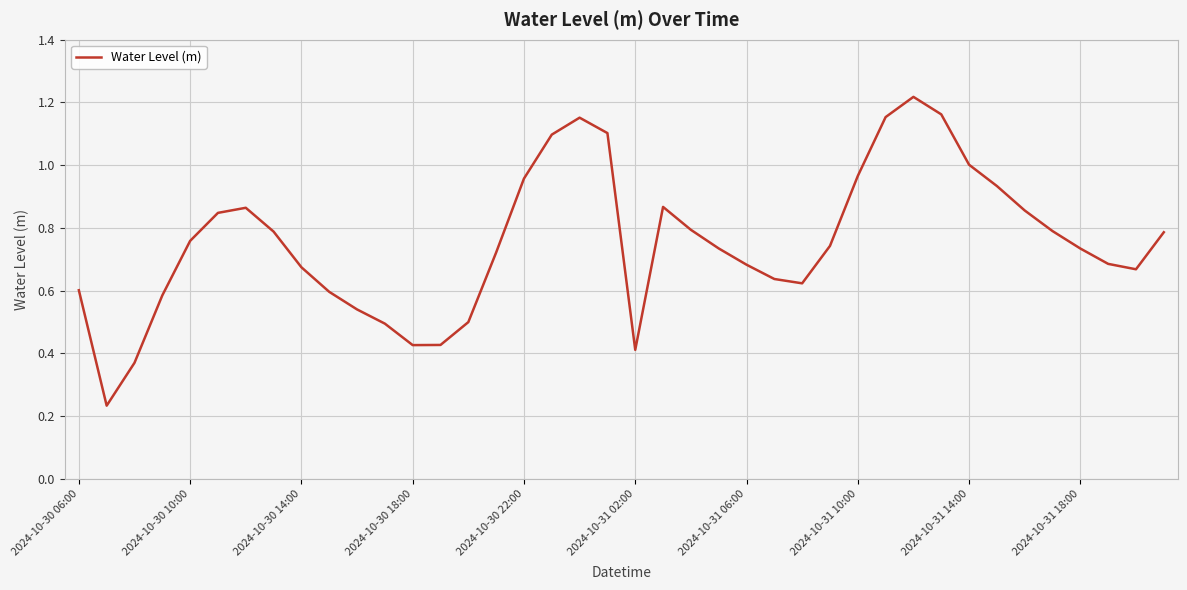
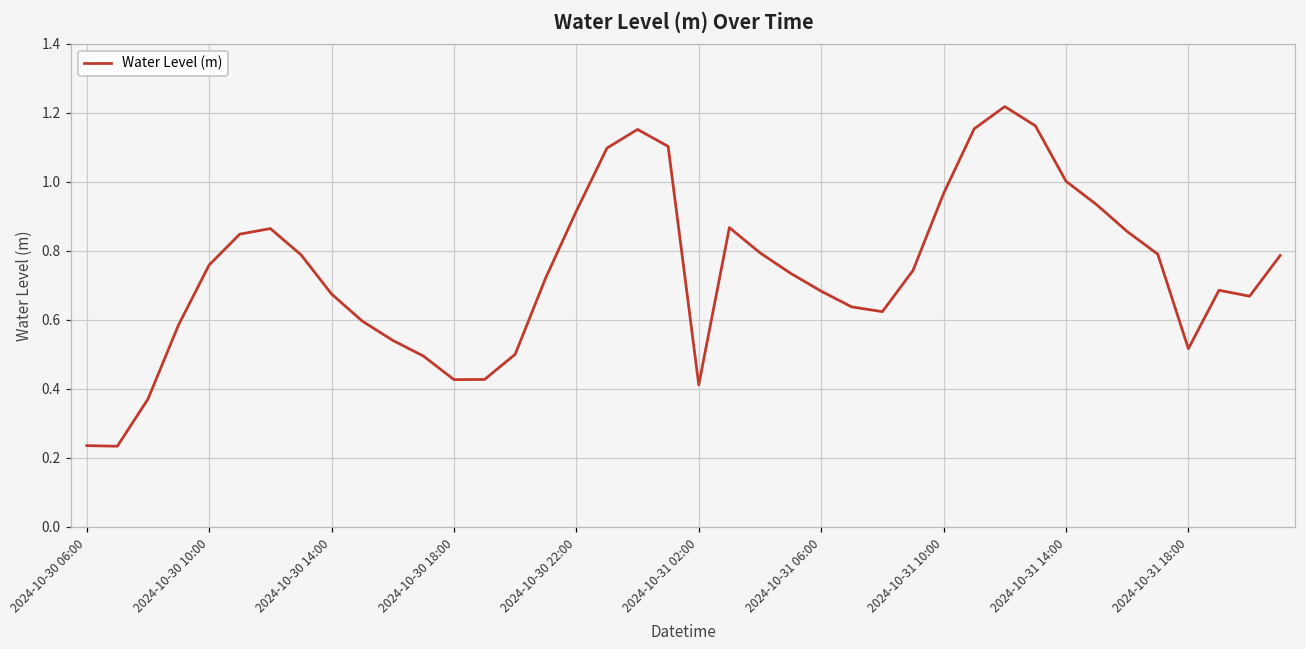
2024-10-30 06:00: 0.60 -> 0.24
2024-10-30 22:00: 0.96 -> 0.92
2024-10-31 18:00: 0.73 -> 0.52
